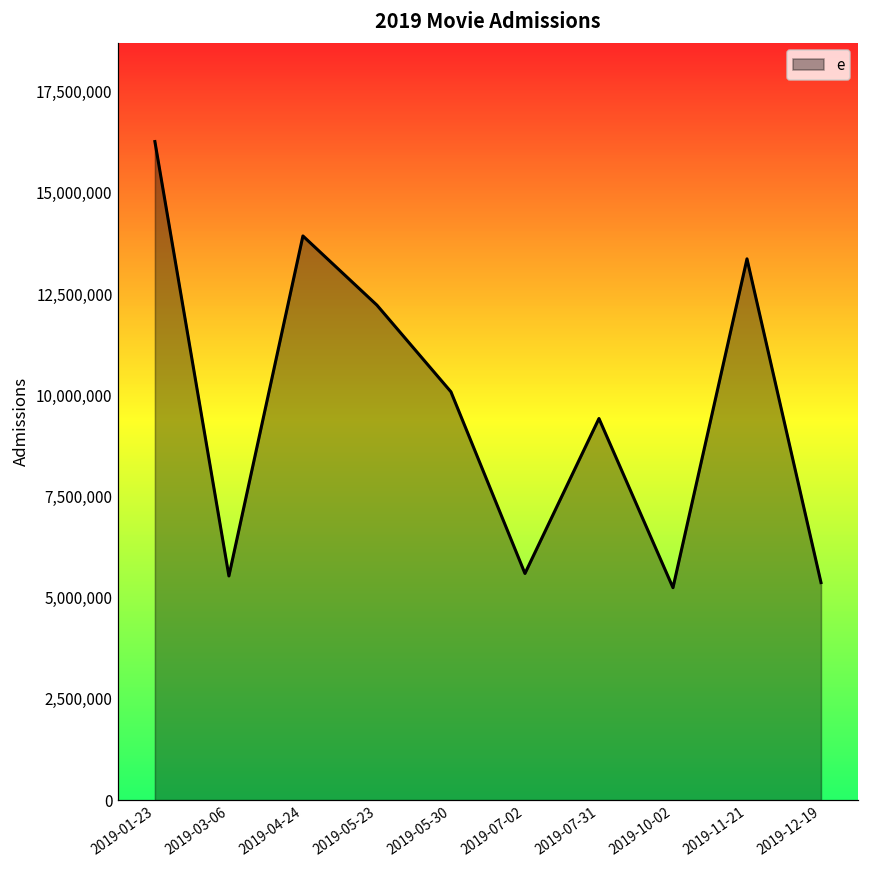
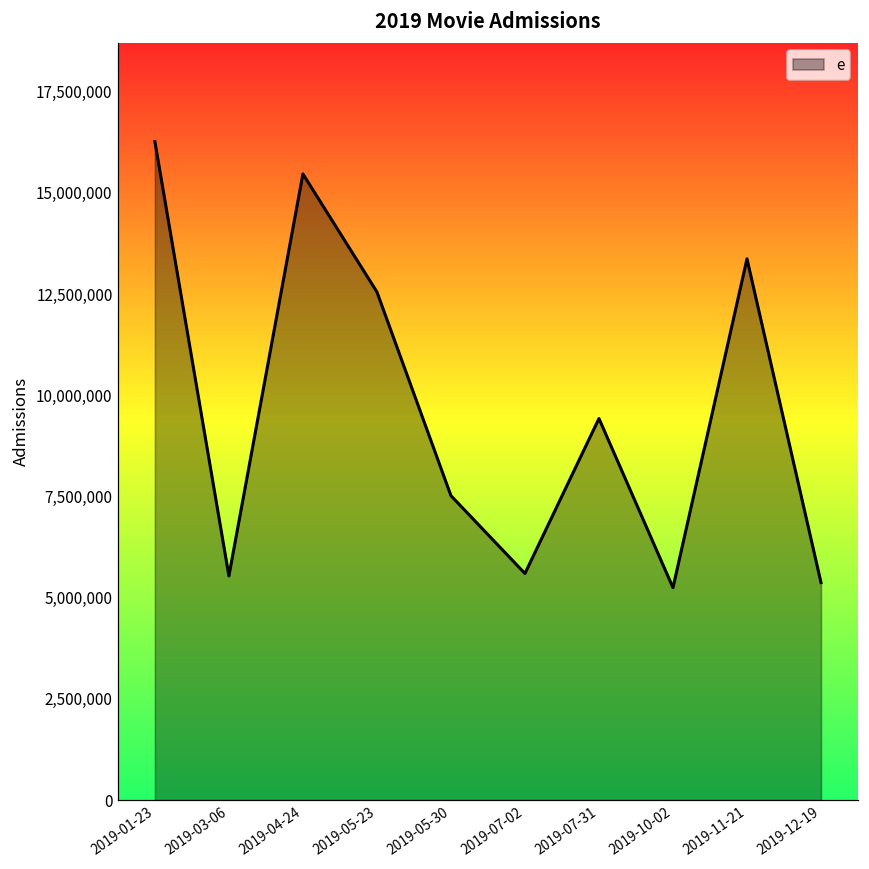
2019-04-24: 13,900,000 -> 15,500,000
2019-05-23: 12,200,000 -> 12,600,000
2019-05-30: 10,100,000 -> 7,500,000
